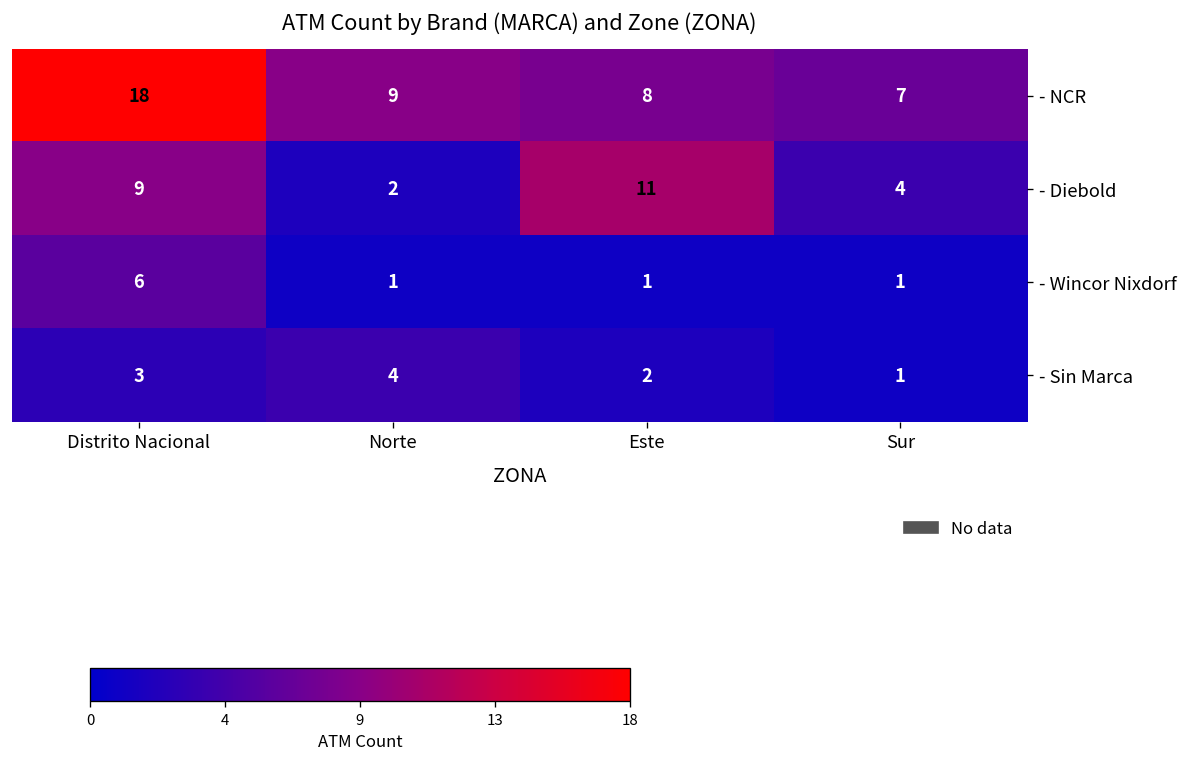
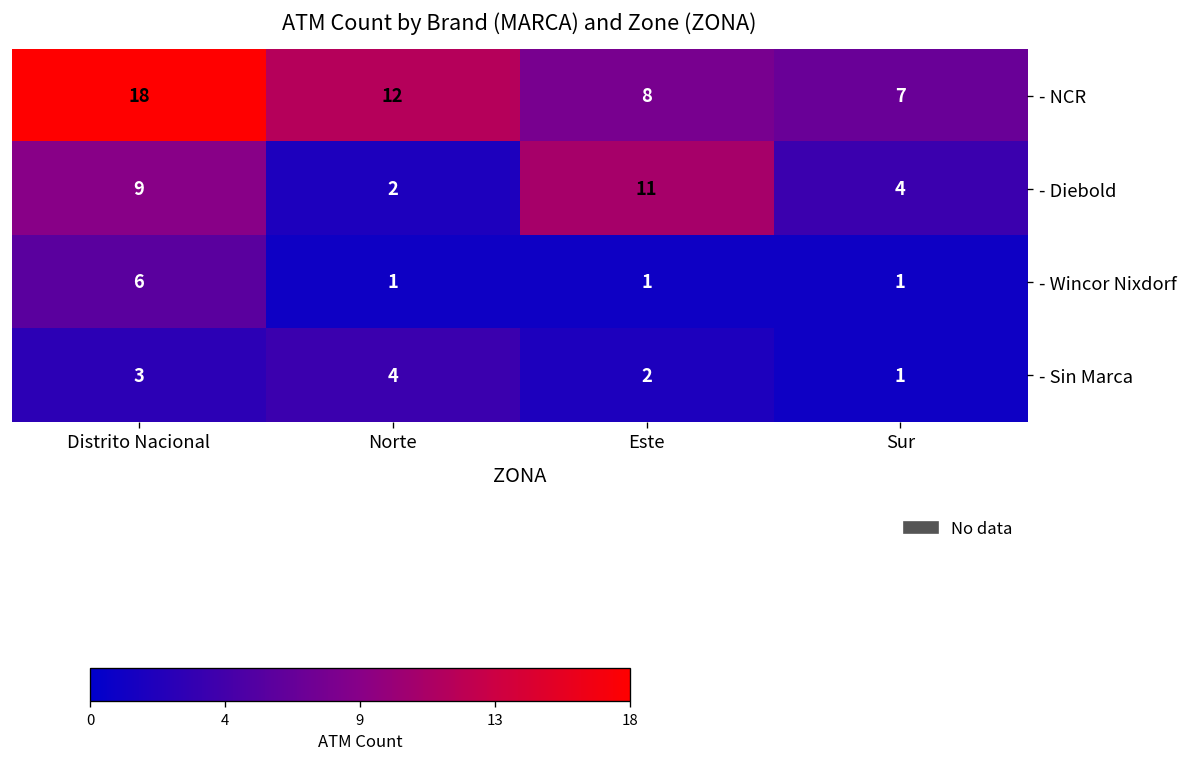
- NCR, Norte: 9 -> 12
